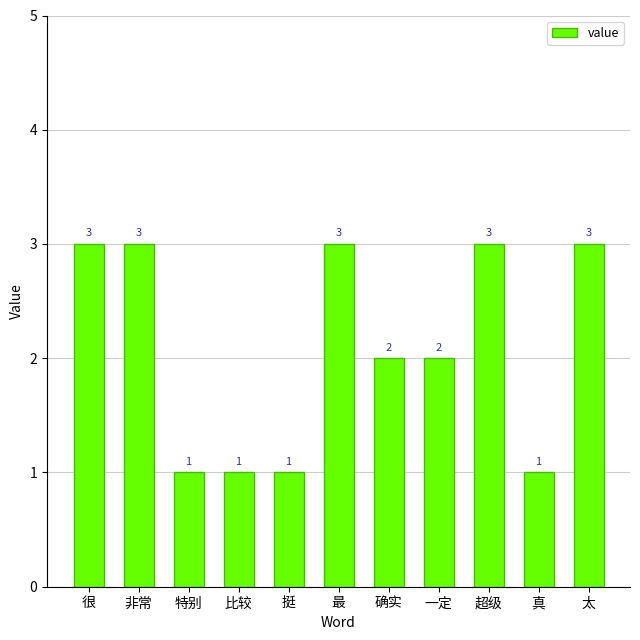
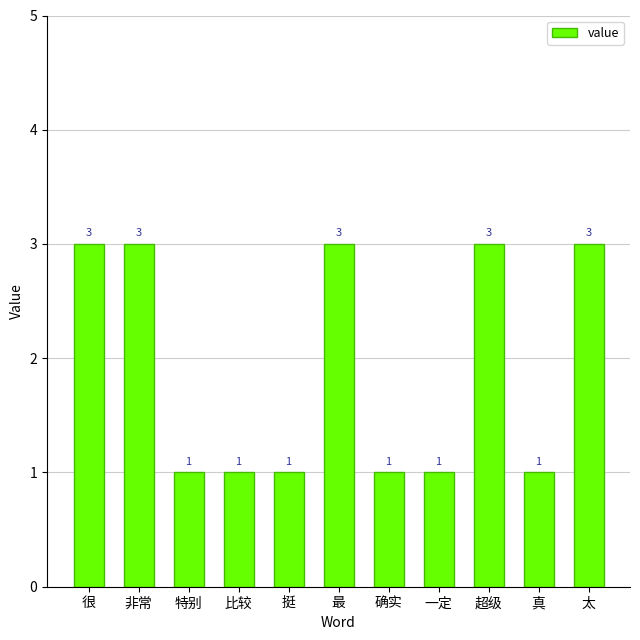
确实: 2 -> 1
一定: 2 -> 1
